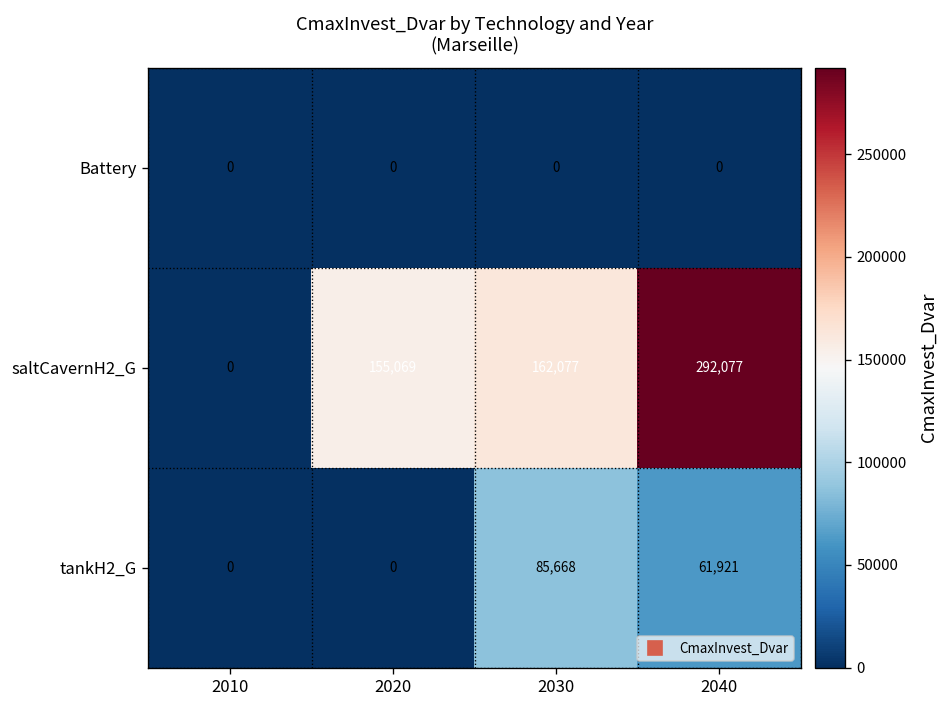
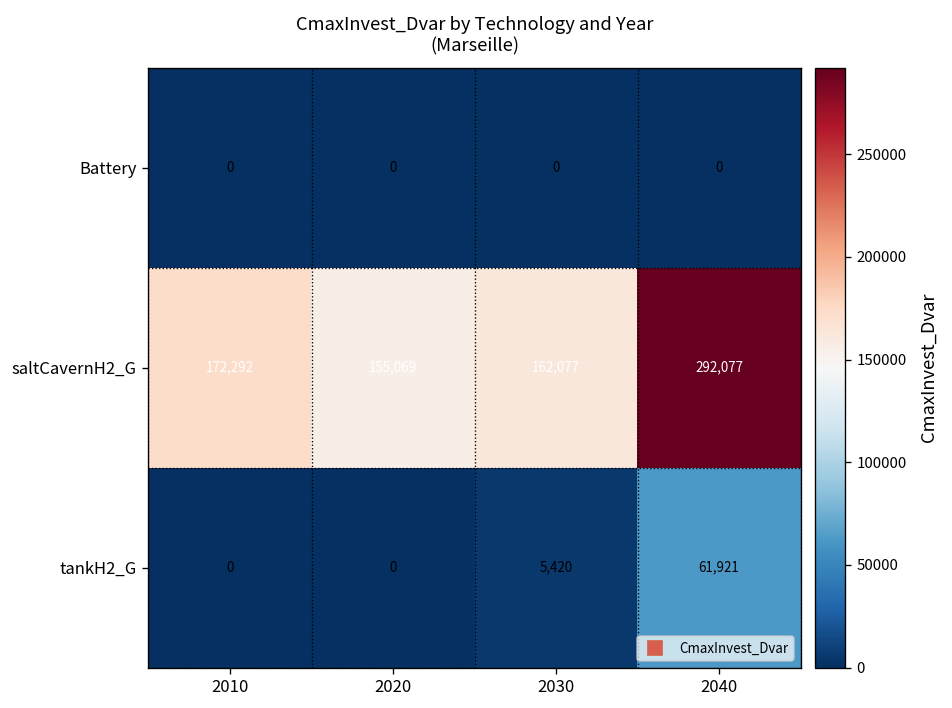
saltCavernH2_G, 2010: 0 -> 172,292
tankH2_G, 2030: 85,668 -> 5,420
